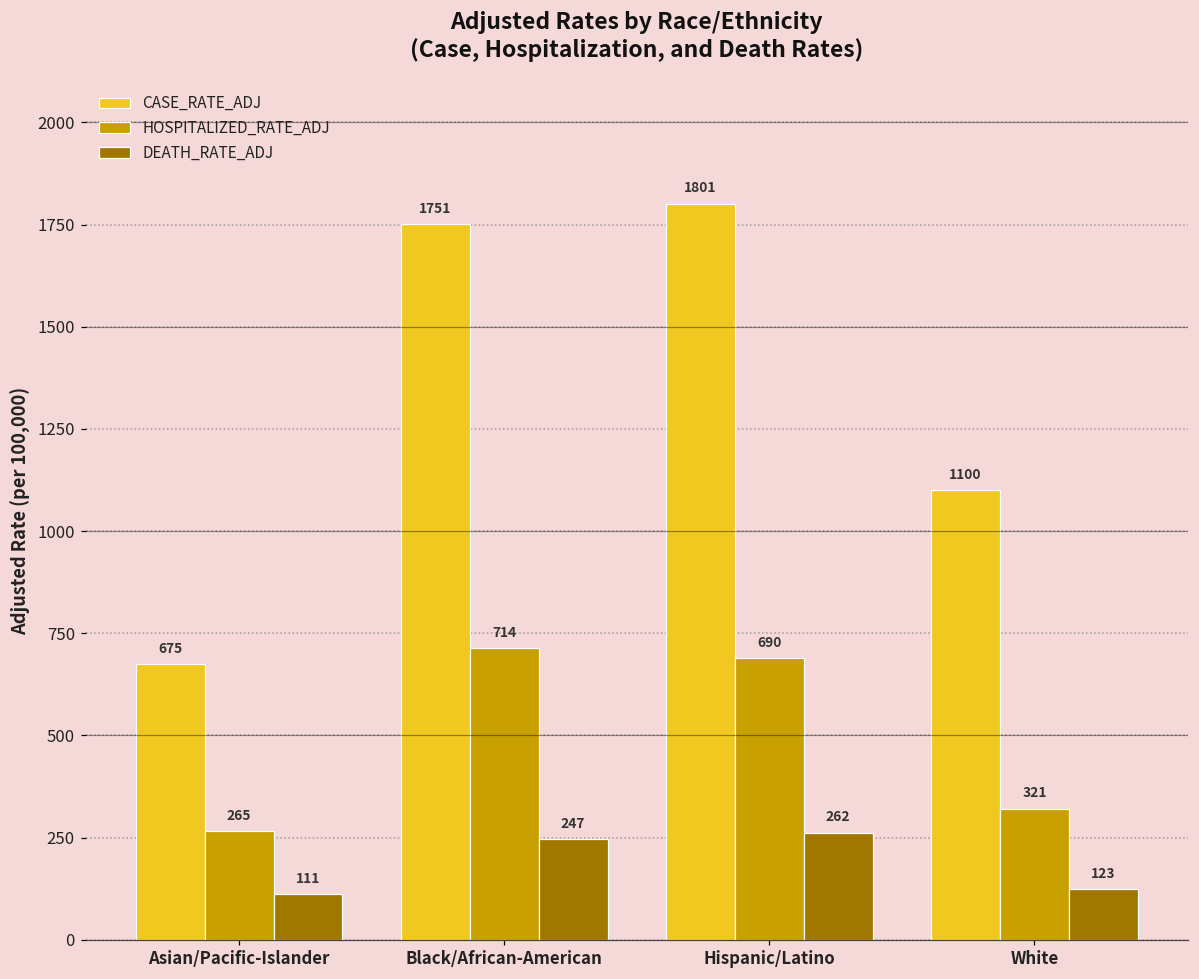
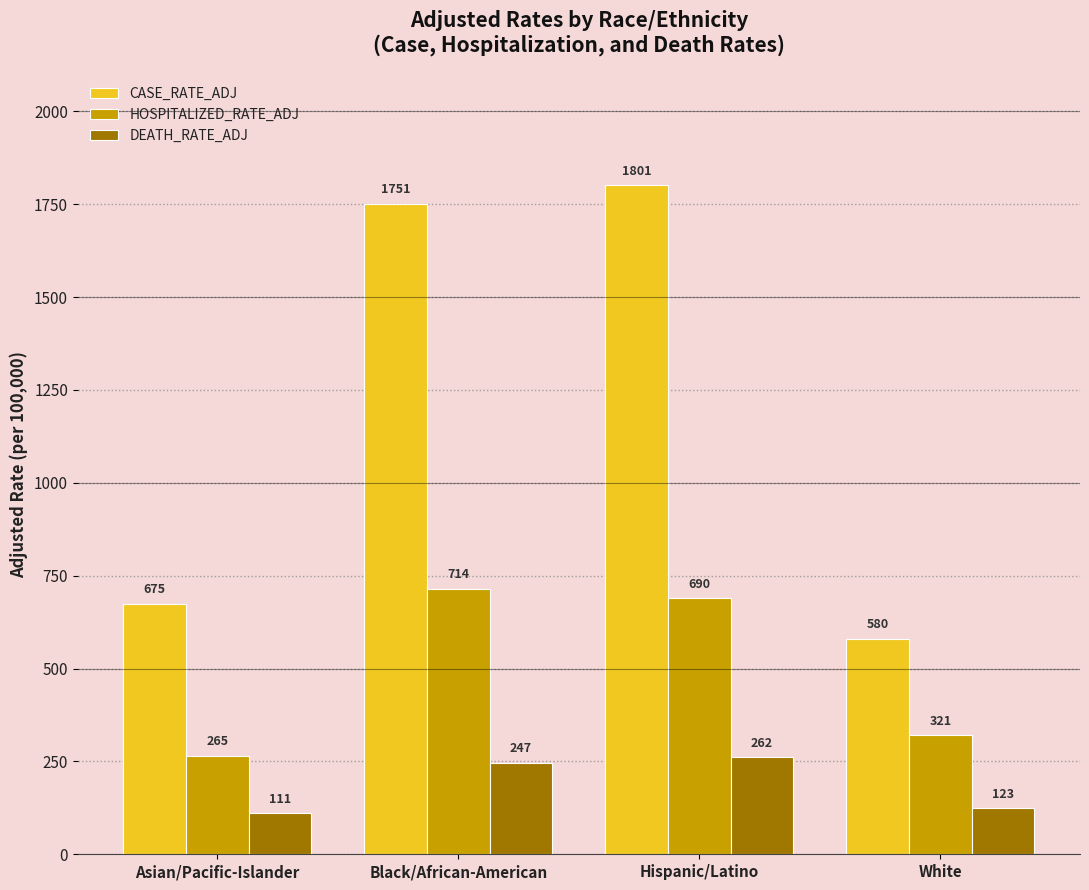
CASE_RATE_ADJ, White: 1100 -> 580
